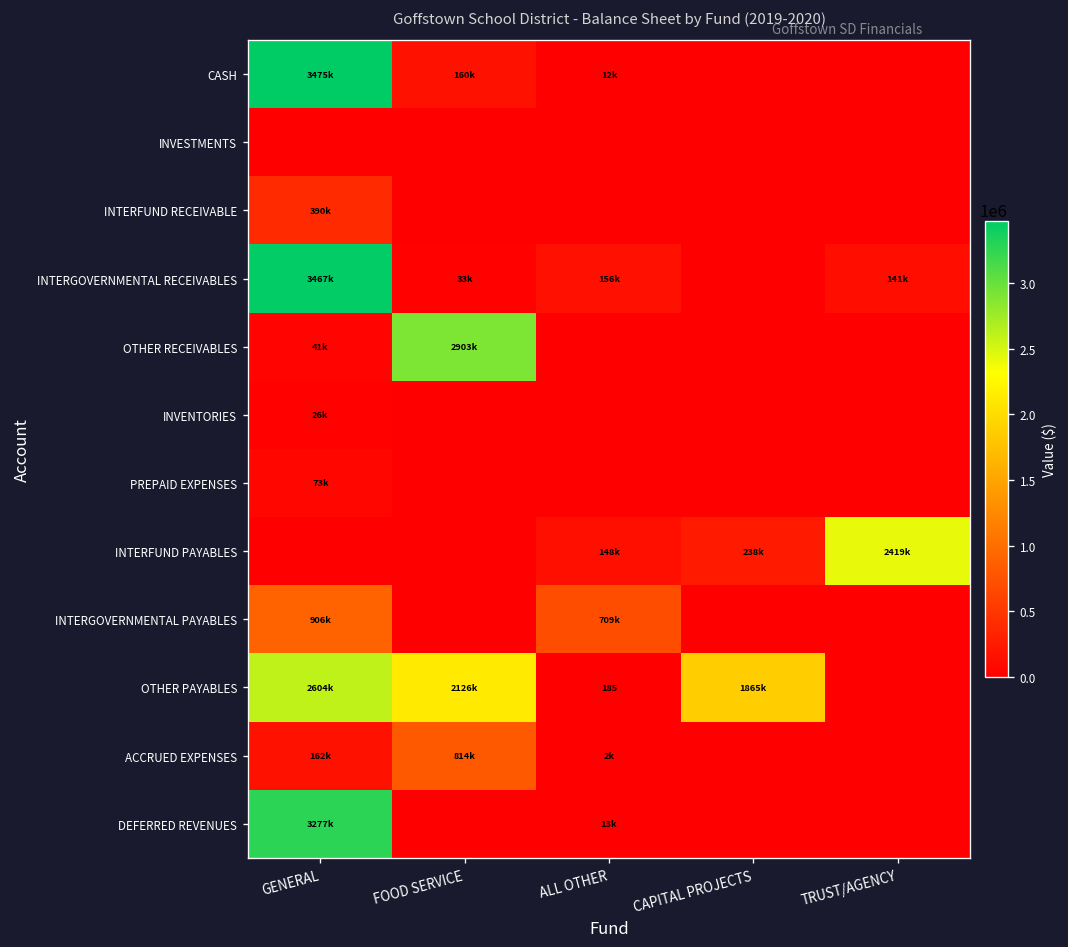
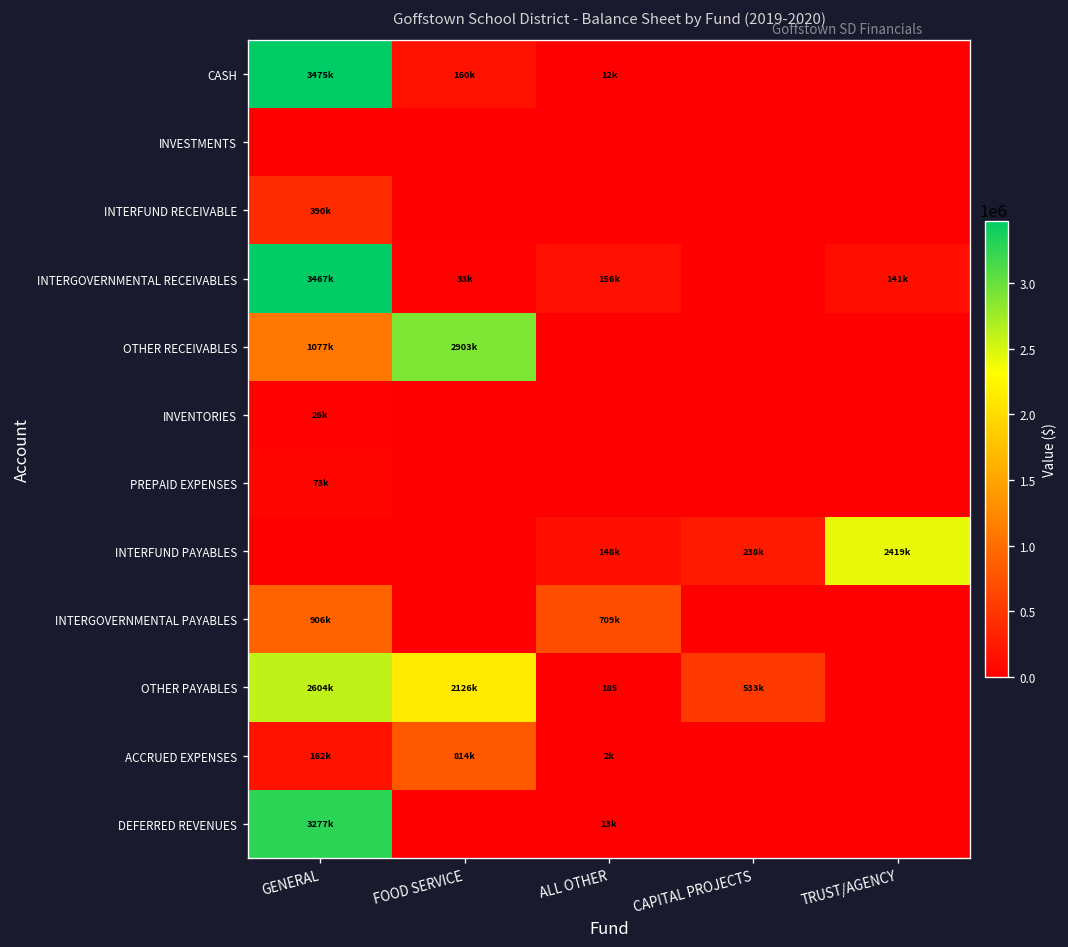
OTHER RECEIVABLES, GENERAL: 41k -> 1077k
OTHER PAYABLES, CAPITAL PROJECTS: 1865k -> 533k
